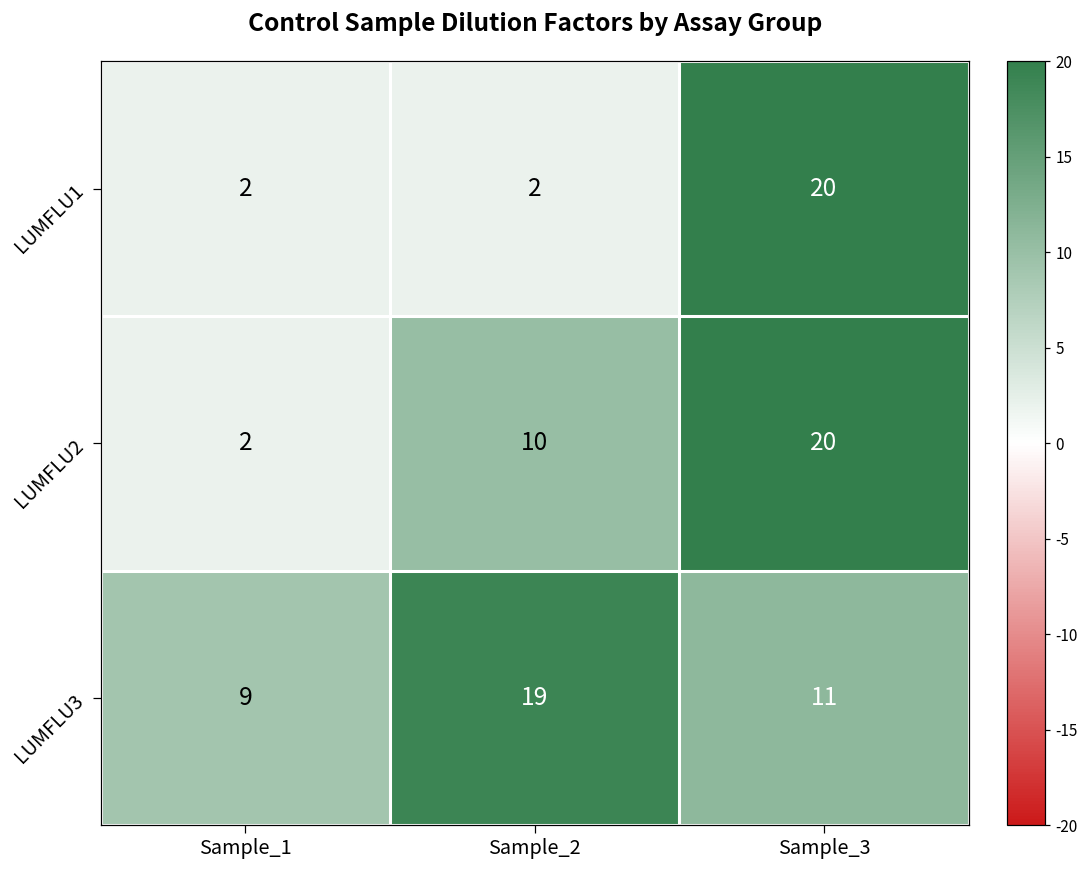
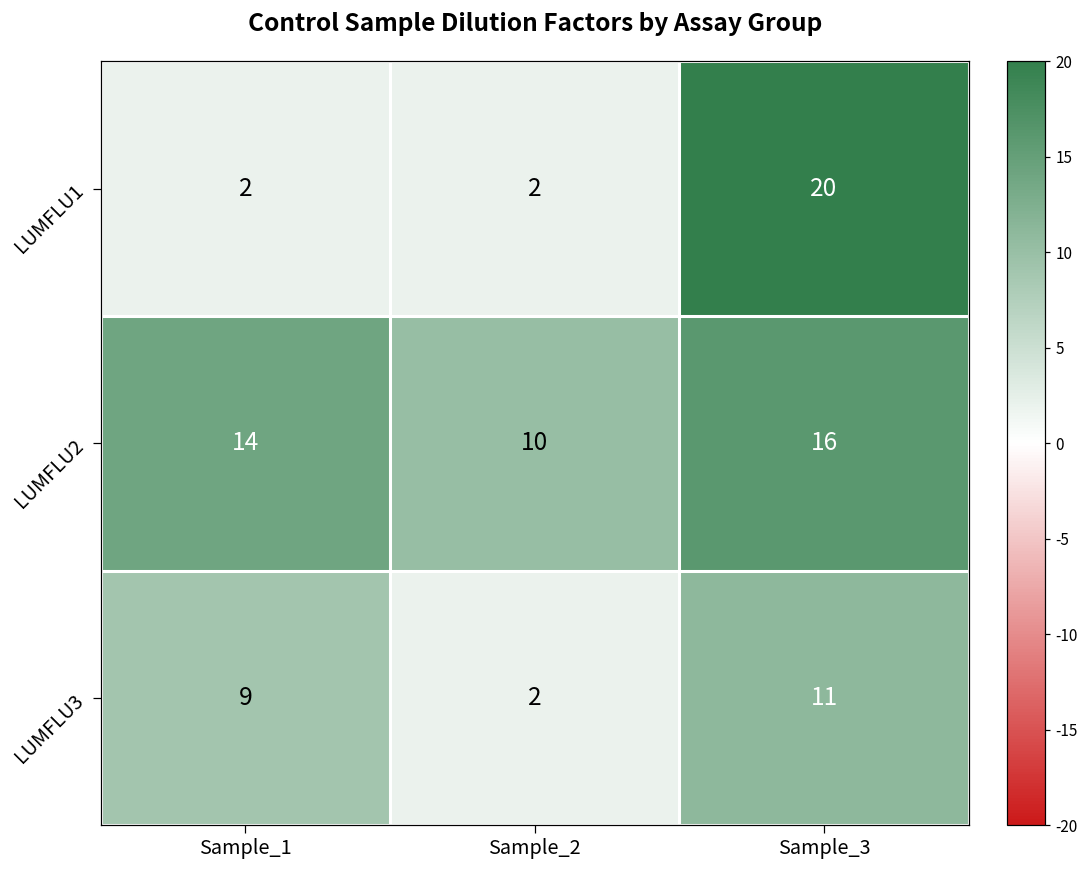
LUMFLU2, Sample_1: 2 -> 14
LUMFLU2, Sample_3: 20 -> 16
LUMFLU3, Sample_2: 19 -> 2
